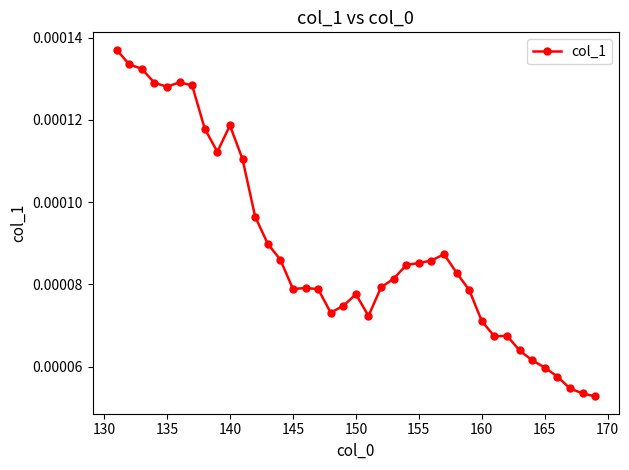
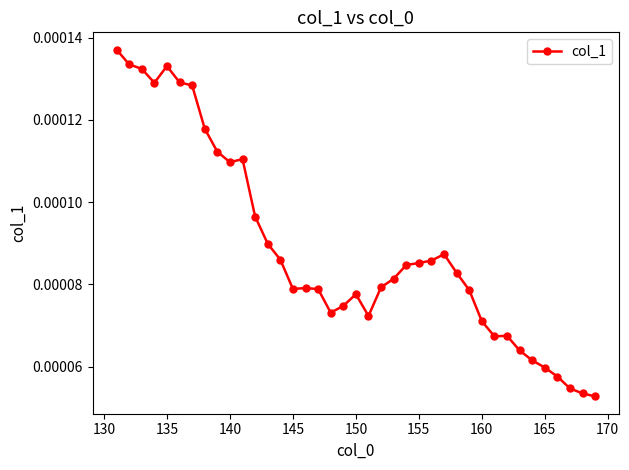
135: 0.000128 -> 0.000133
140: 0.000119 -> 0.000110
